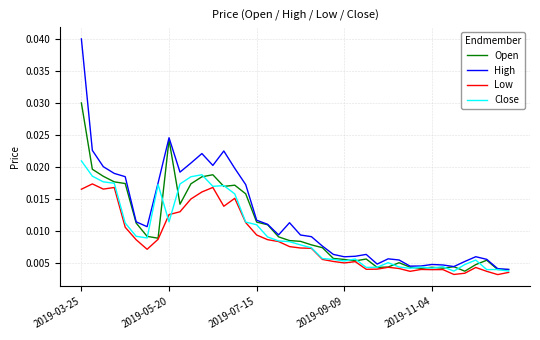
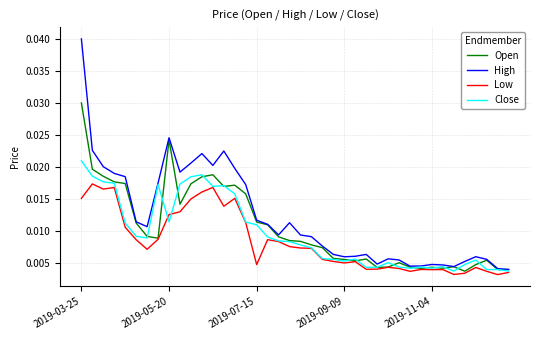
Low, 2019-03-25: 0.017 -> 0.015
Low, 2019-07-15: 0.009 -> 0.005
